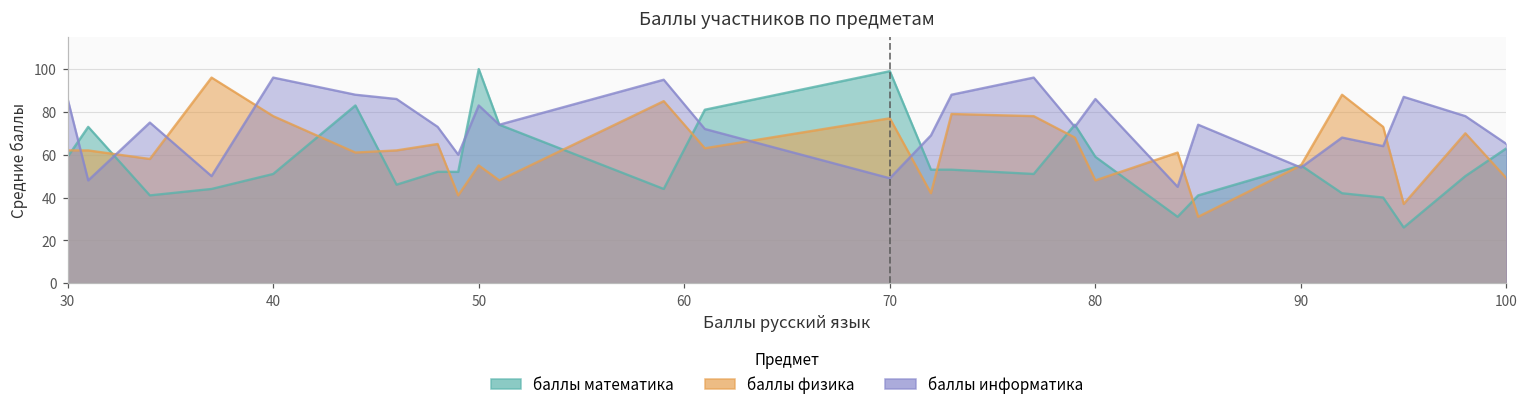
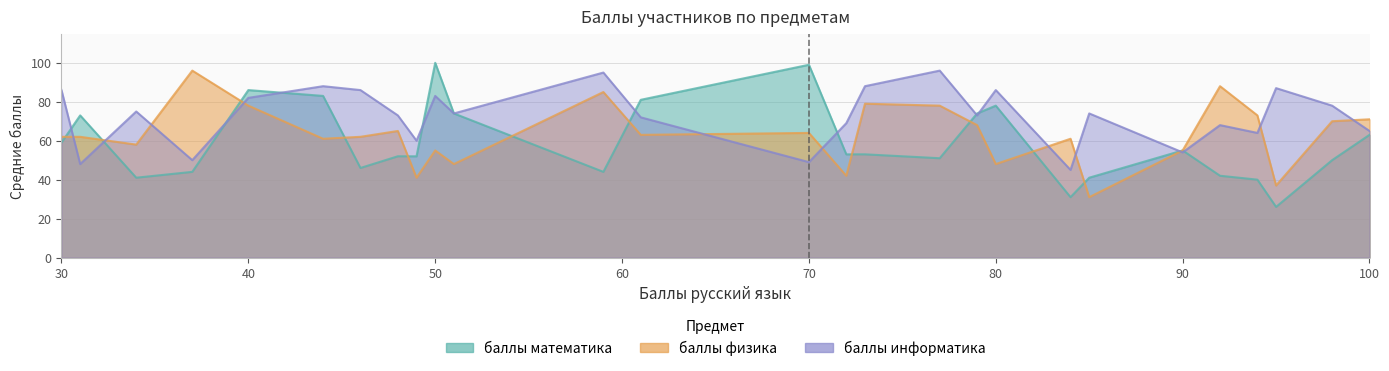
баллы математика, 40: 51 -> 86
баллы информатика, 40: 96 -> 82
баллы физика, 70: 77 -> 64
баллы математика, 80: 59 -> 78
баллы физика, 100: 49 -> 71
